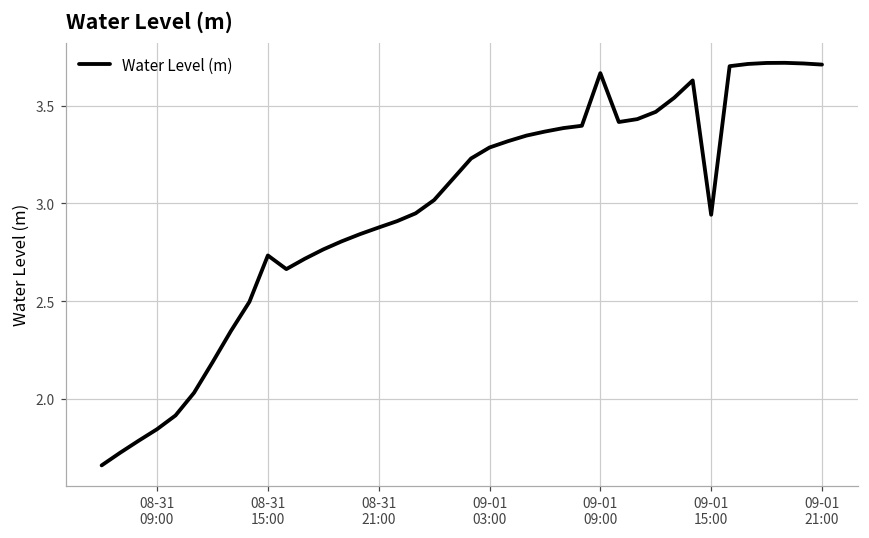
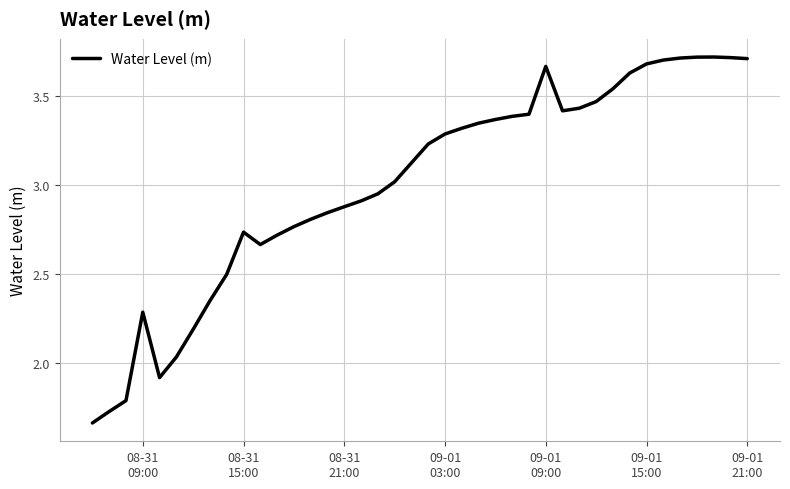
08-31 09:00: 1.84 -> 2.28
09-01 15:00: 2.94 -> 3.68
